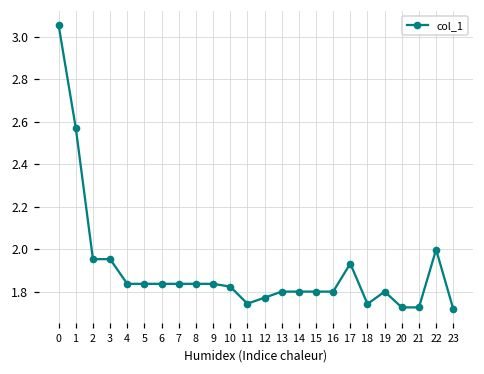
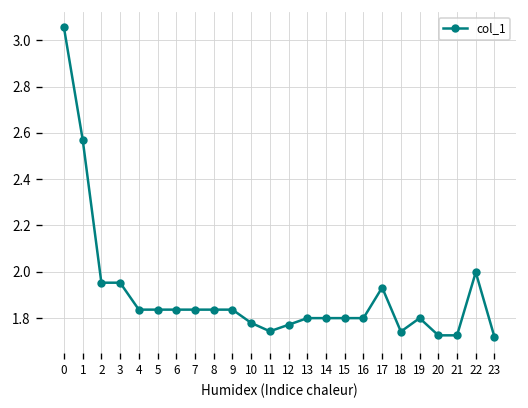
10: 1.82 -> 1.78
